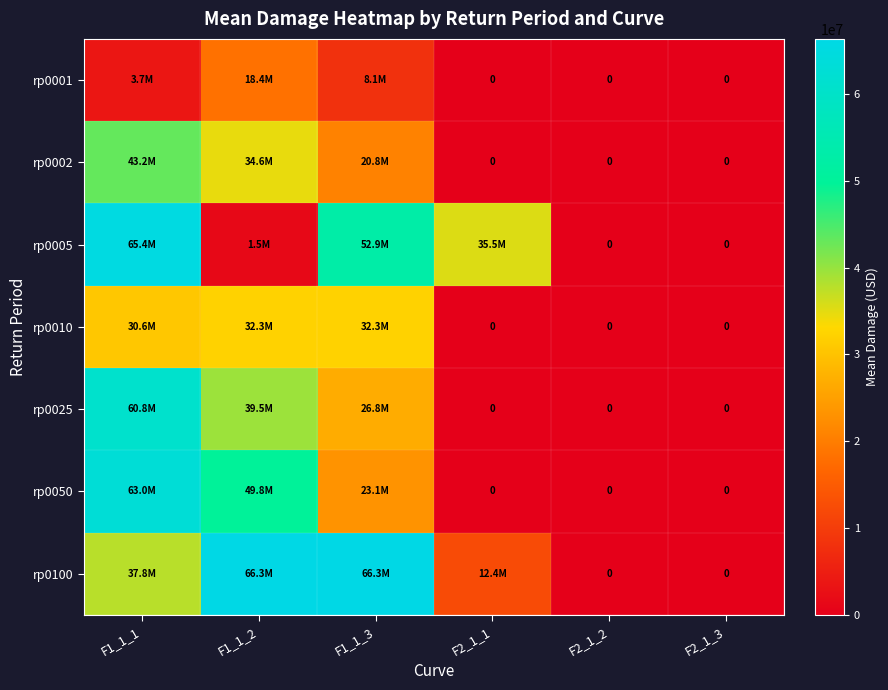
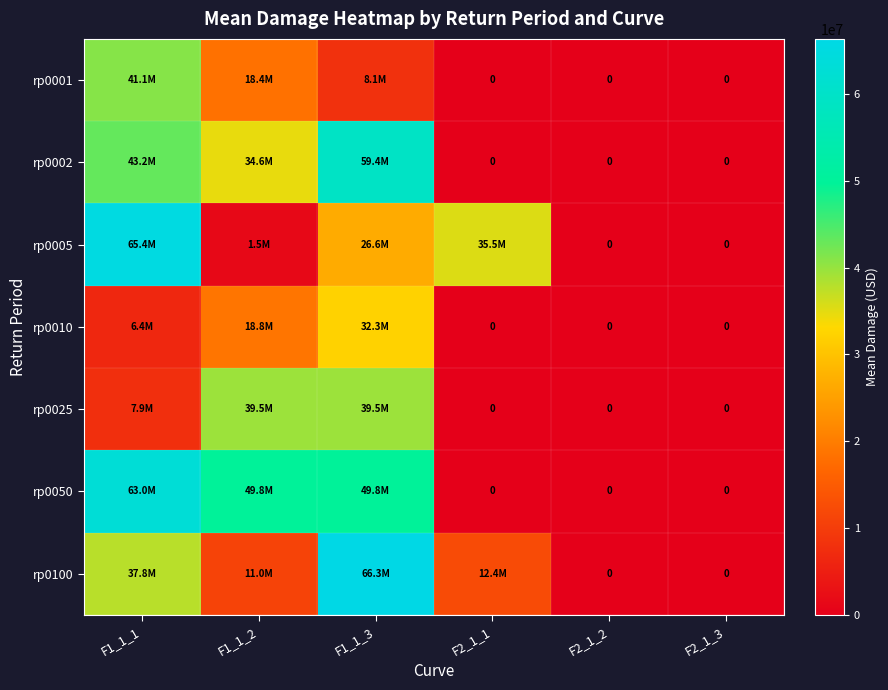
rp0001, F1_1_1: 3.7M -> 41.1M
rp0002, F1_1_3: 20.8M -> 59.4M
rp0005, F1_1_3: 52.9M -> 26.6M
rp0010, F1_1_1: 30.6M -> 6.4M
rp0010, F1_1_2: 32.3M -> 18.8M
rp0025, F1_1_1: 60.8M -> 7.9M
rp0025, F1_1_3: 26.8M -> 39.5M
rp0050, F1_1_3: 23.1M -> 49.8M
rp0100, F1_1_2: 66.3M -> 11.0M
